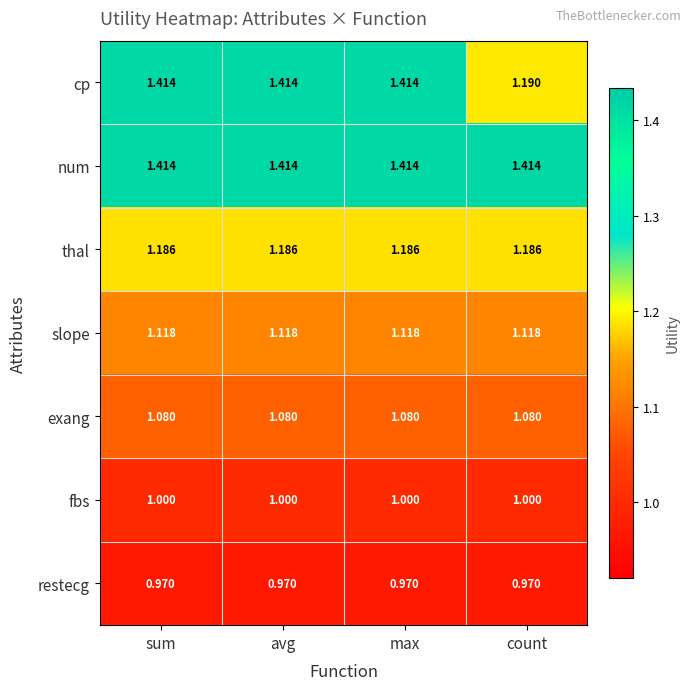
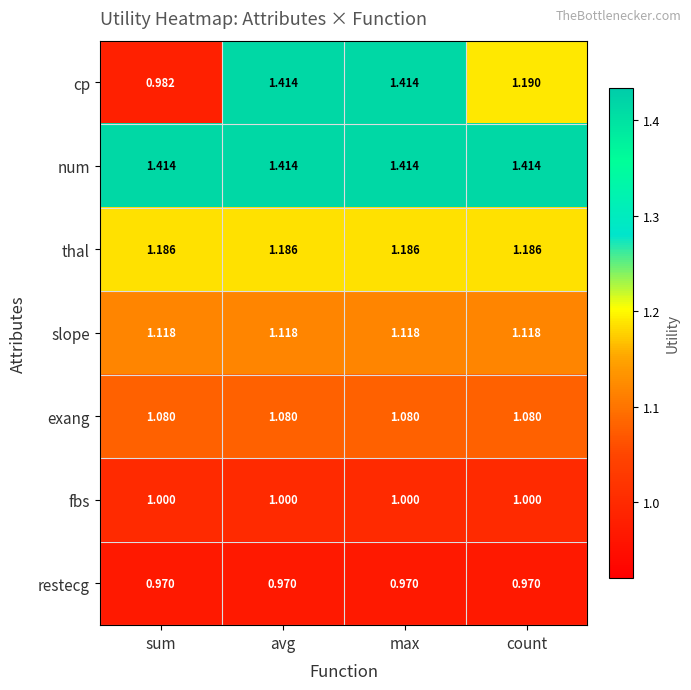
cp, sum: 1.414 -> 0.982
